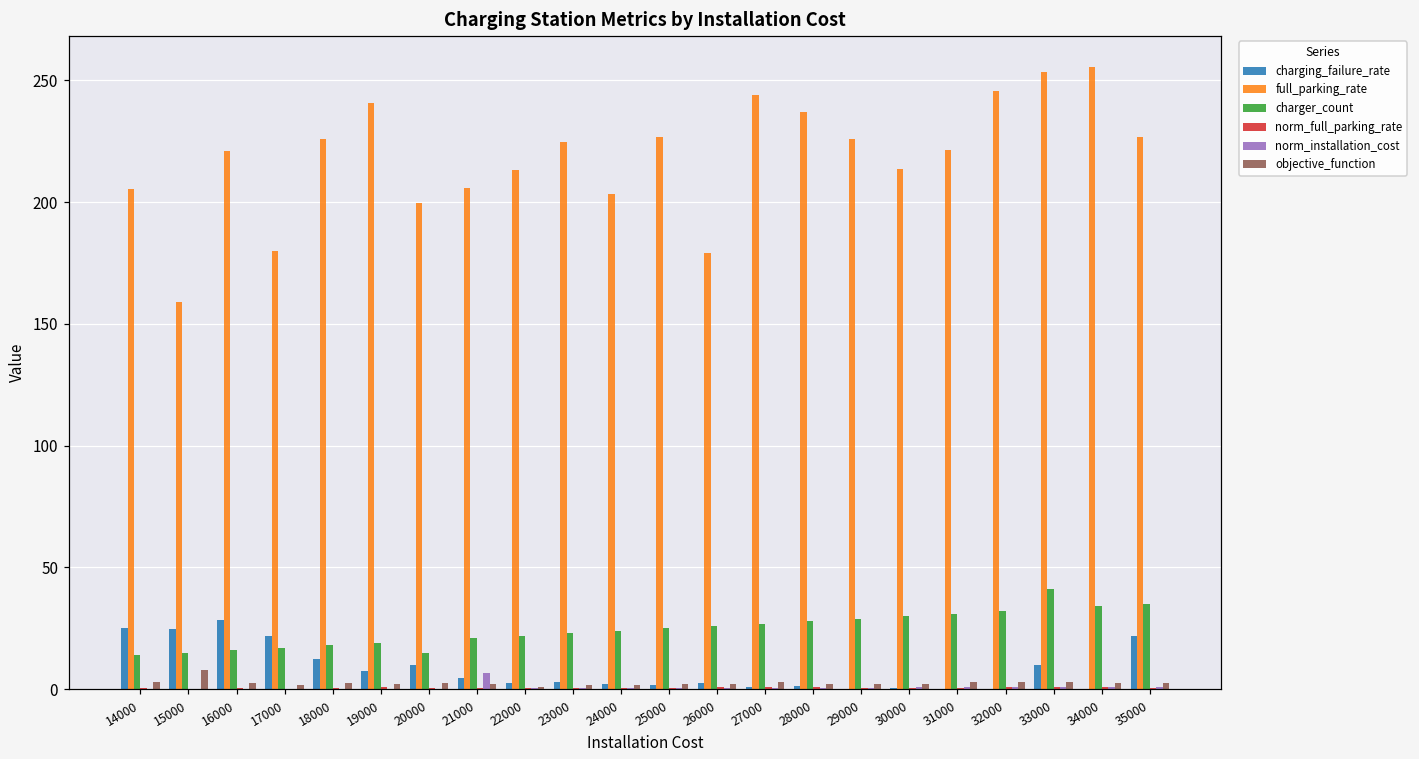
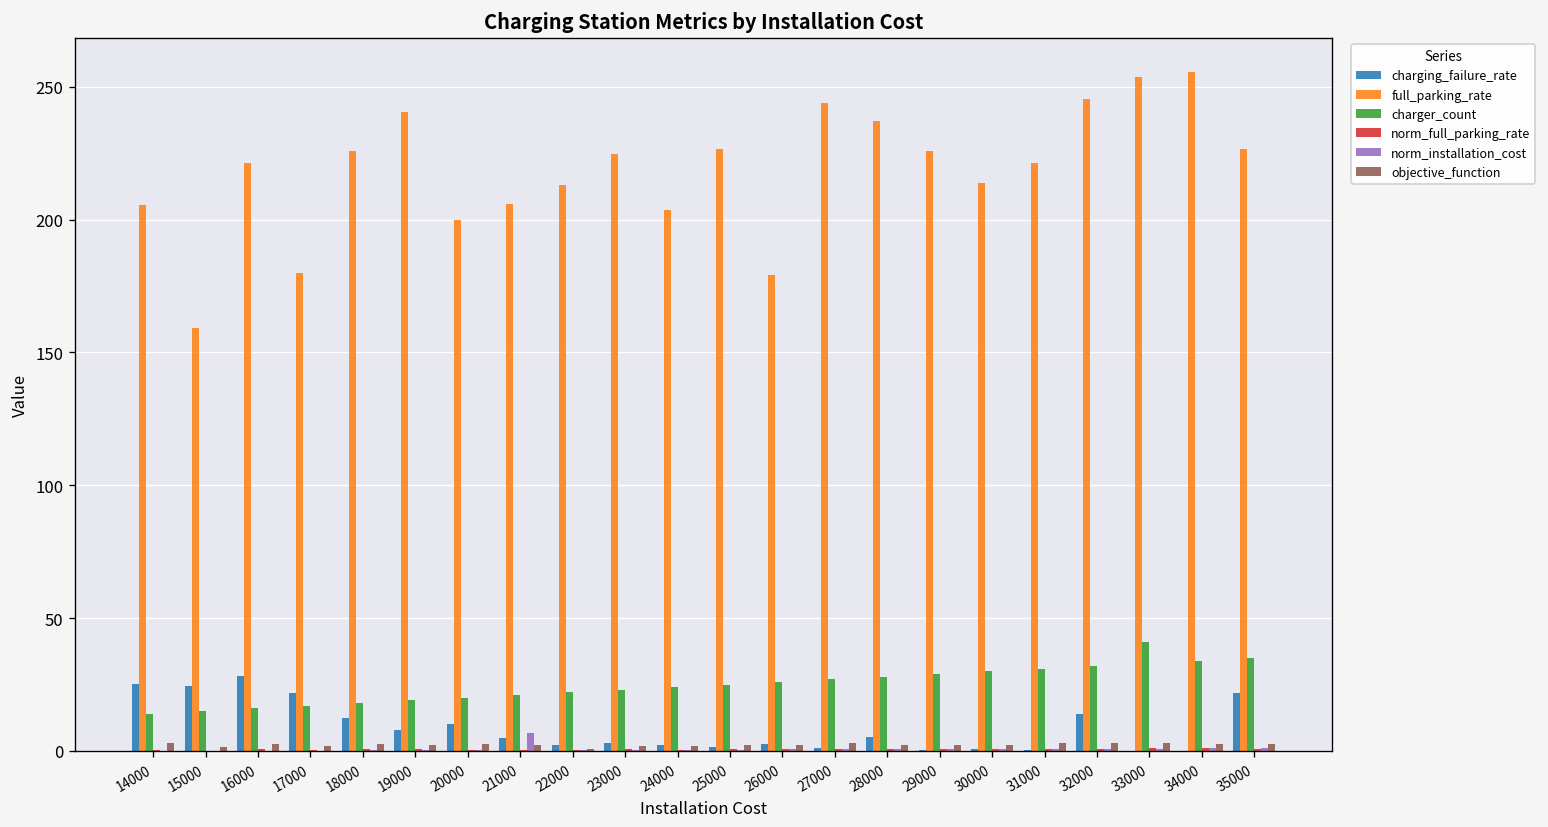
objective_function, 15000: 8 -> 2
charger_count, 20000: 15 -> 20
charging_failure_rate, 28000: 1 -> 5
charging_failure_rate, 32000: 0 -> 14
charging_failure_rate, 33000: 10 -> 0
